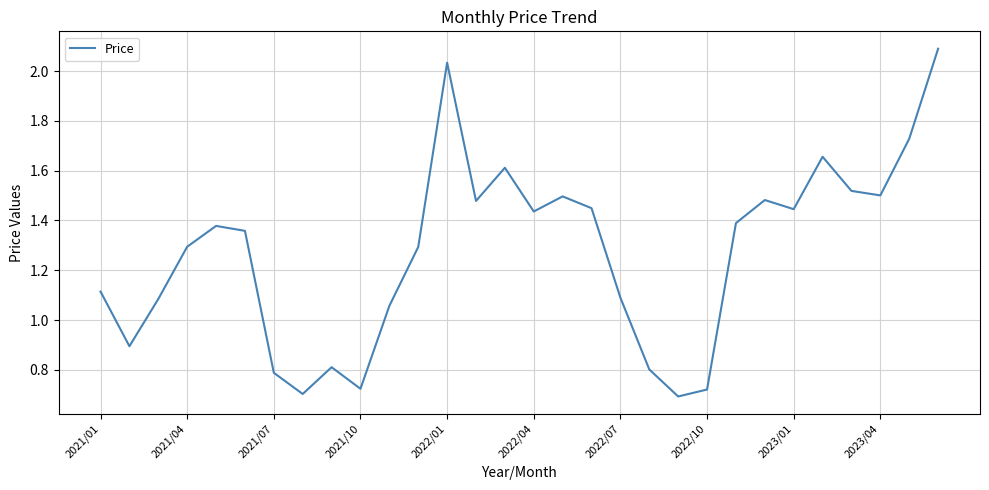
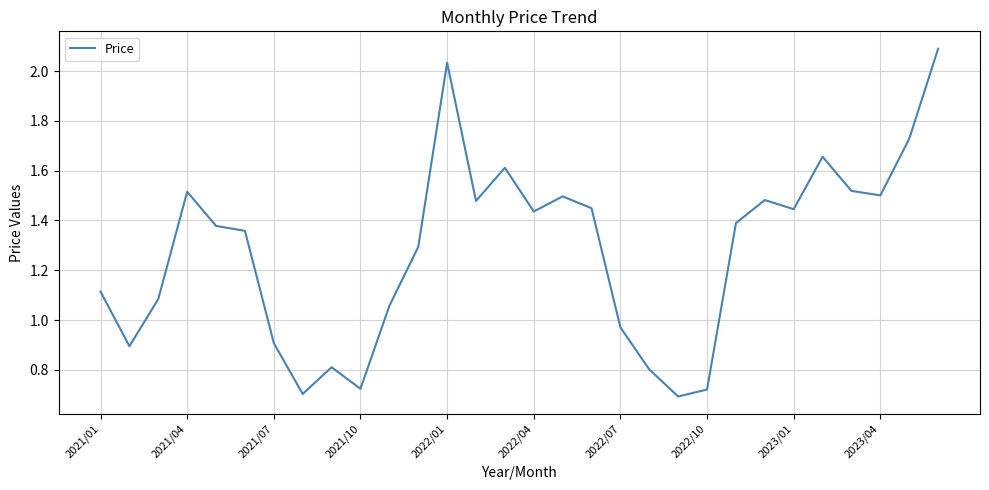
2021/04: 1.29 -> 1.52
2021/07: 0.79 -> 0.91
2022/07: 1.09 -> 0.97
